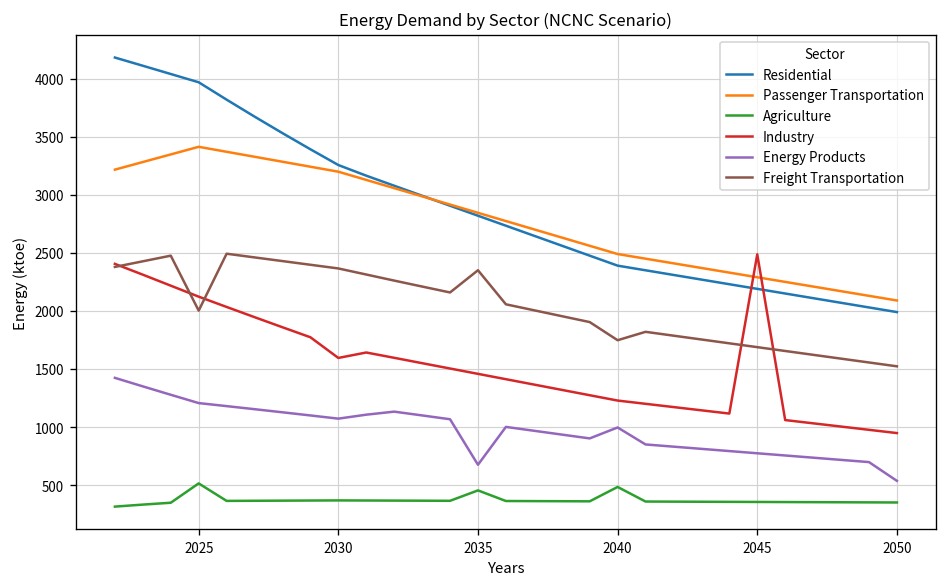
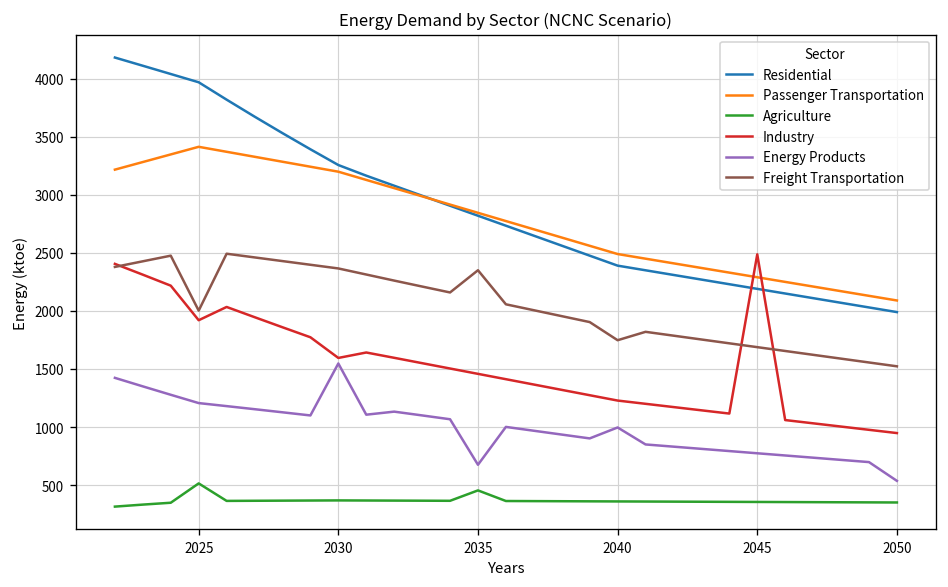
Industry, 2025: 2100 -> 1900
Energy Products, 2030: 1100 -> 1500
Agriculture, 2040: 500 -> 400
